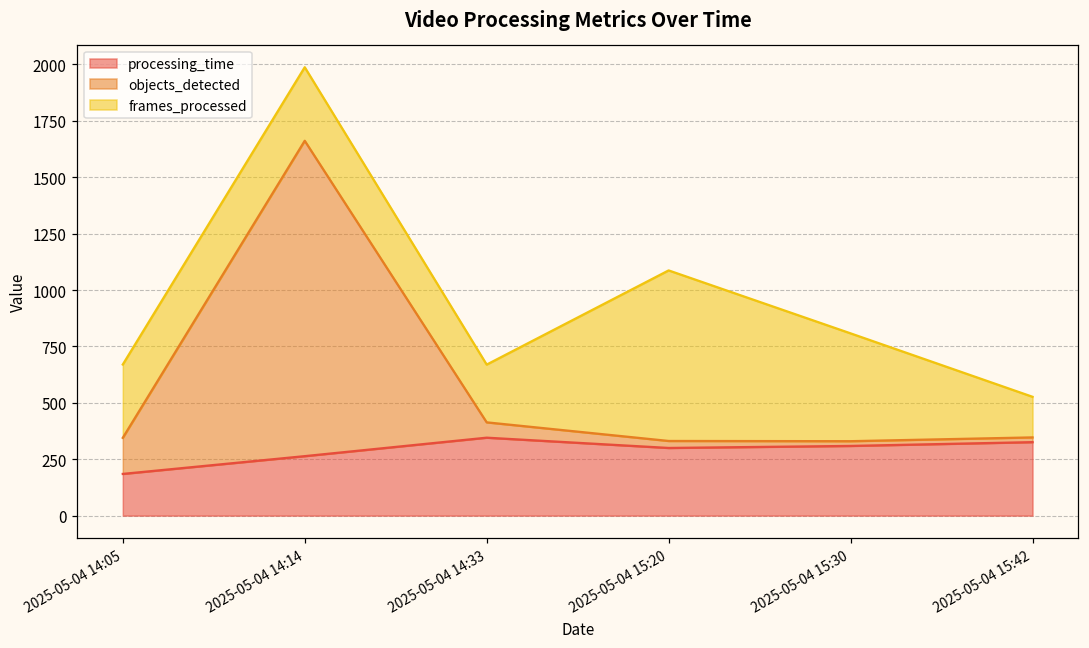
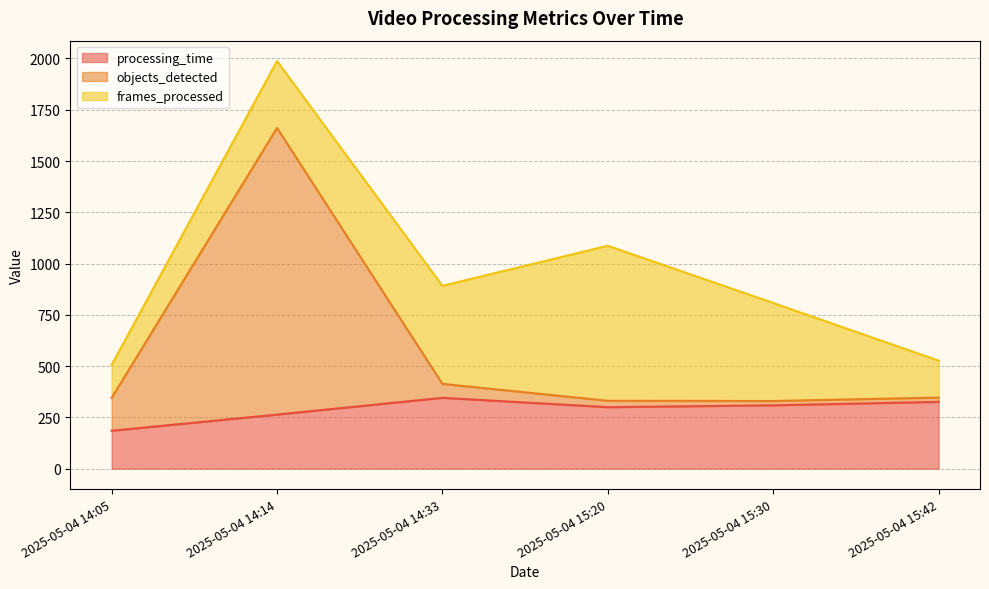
frames_processed, 2025-05-04 14:05: 330 -> 160
frames_processed, 2025-05-04 14:33: 260 -> 480
